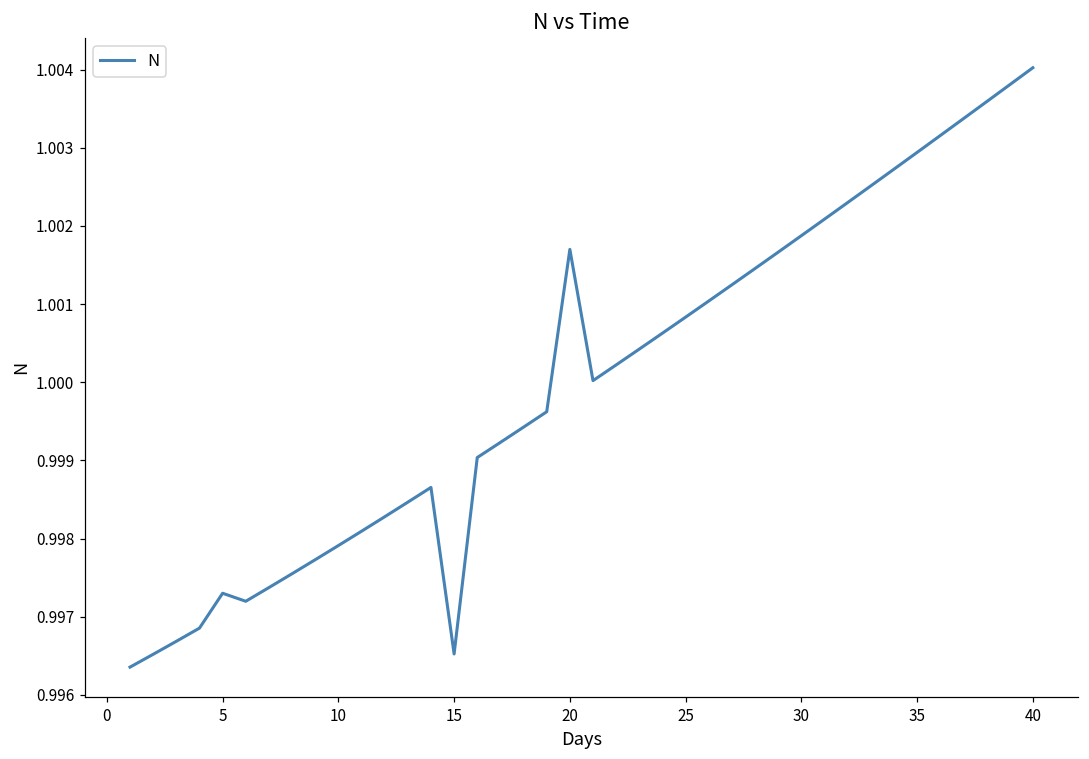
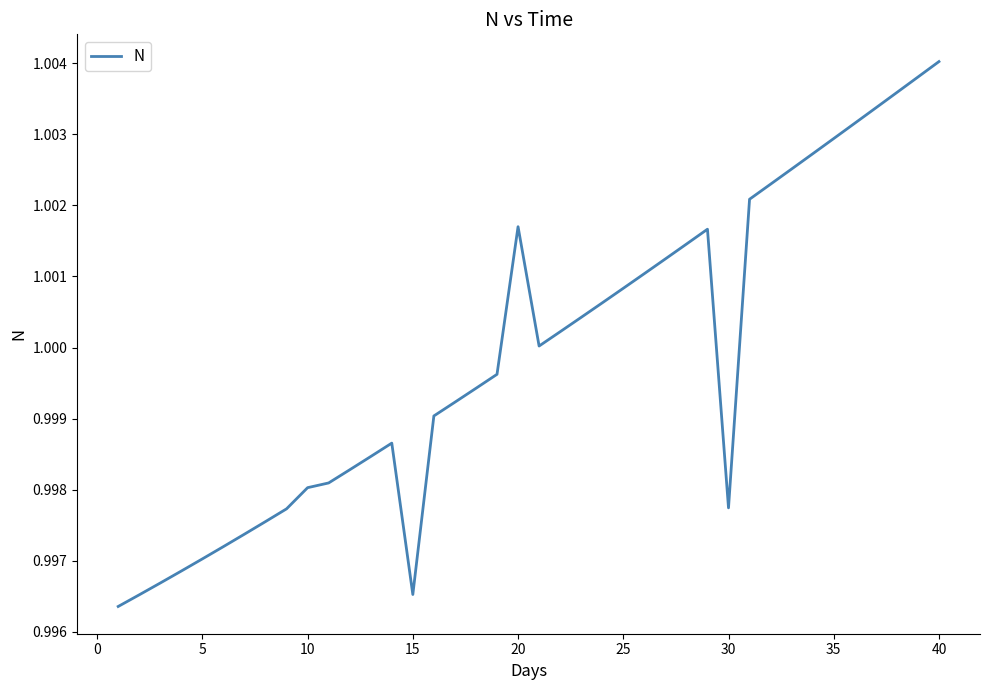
5: 0.9973 -> 0.9970
10: 0.9979 -> 0.9980
30: 1.0019 -> 0.9977
